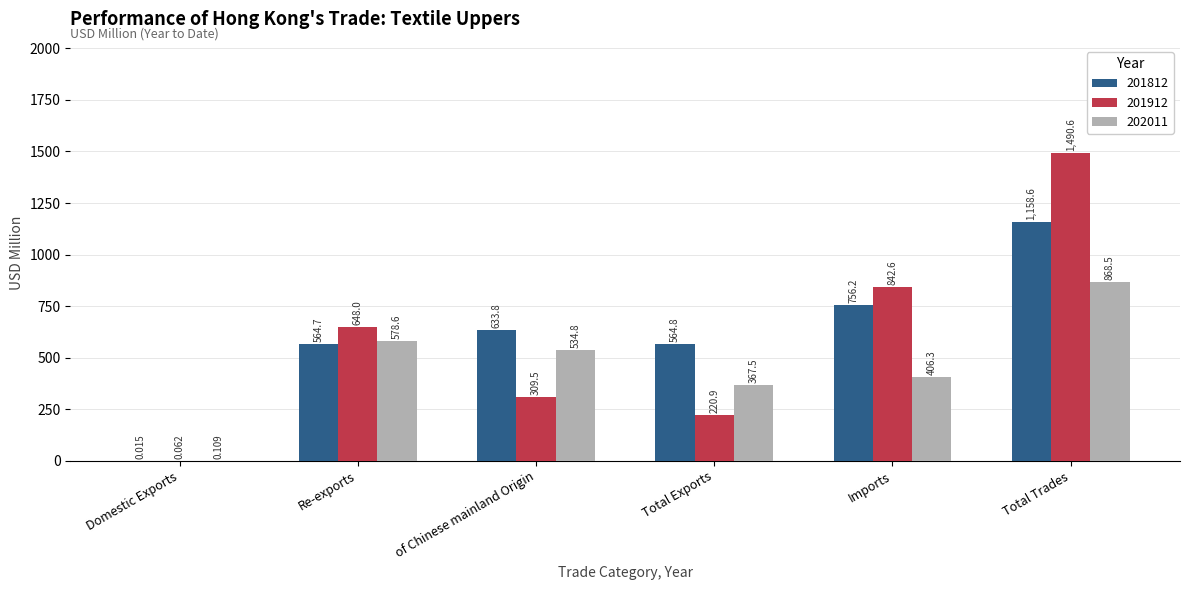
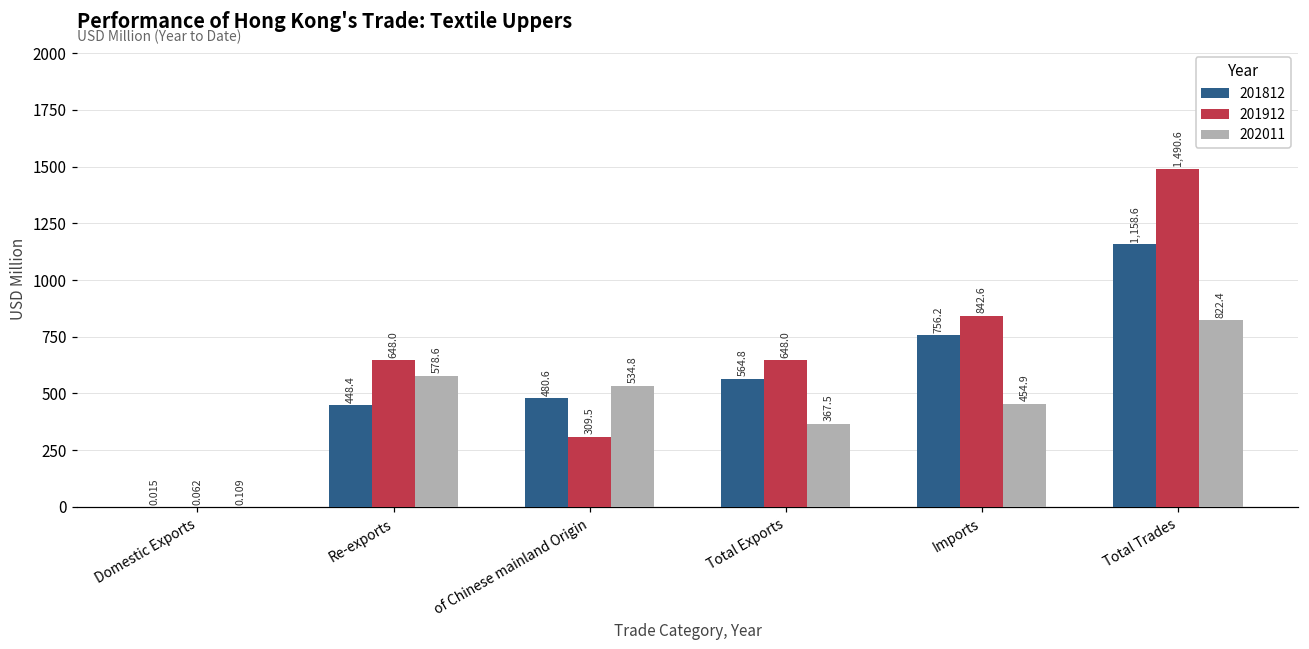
201812, Re-exports: 564.7 -> 448.4
201812, of Chinese mainland Origin: 633.8 -> 480.6
201912, Total Exports: 220.9 -> 648.0
202011, Imports: 406.3 -> 454.9
202011, Total Trades: 868.5 -> 822.4
